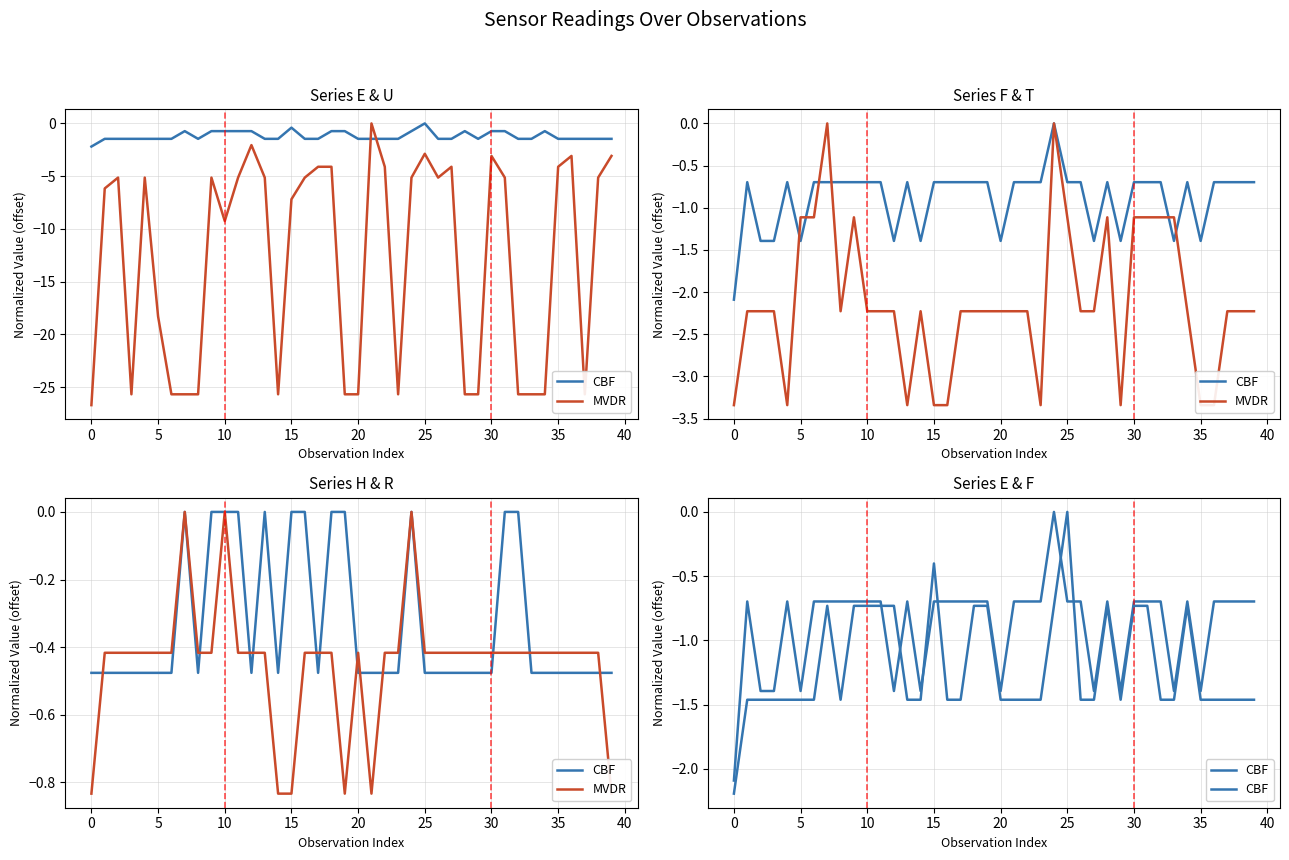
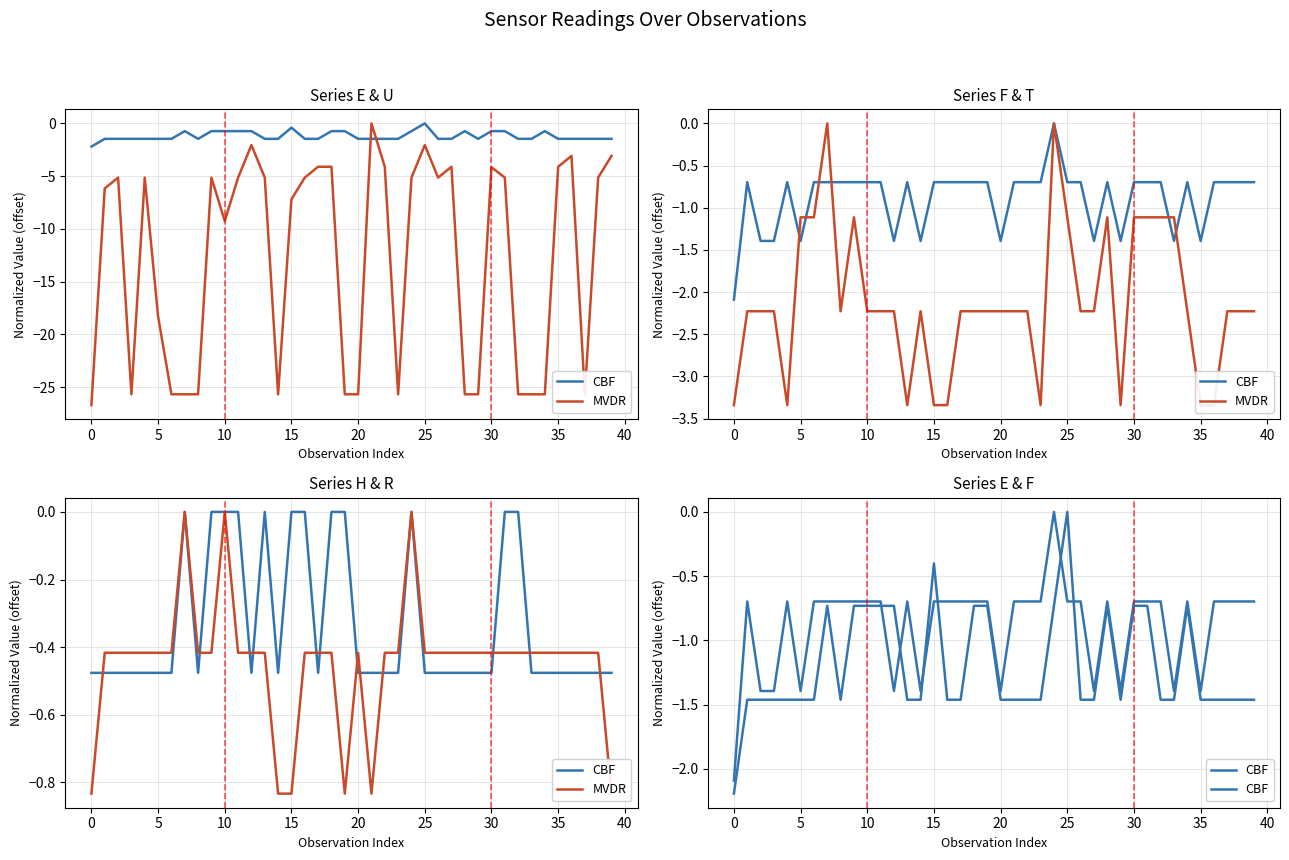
Series E & U, MVDR, 25: -2.9 -> -2.1
Series E & U, MVDR, 30: -3.1 -> -4.2
